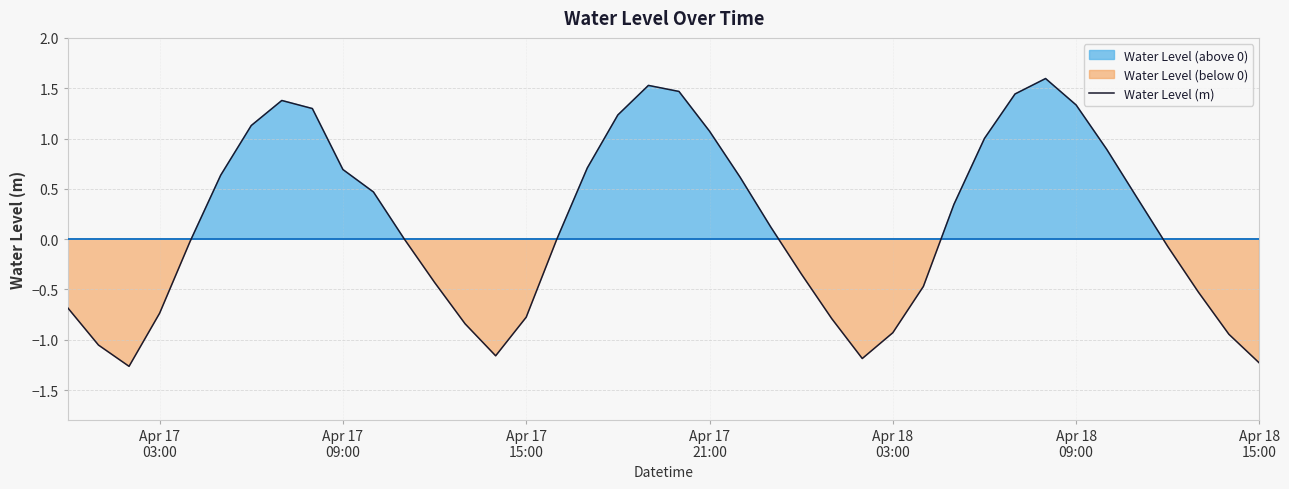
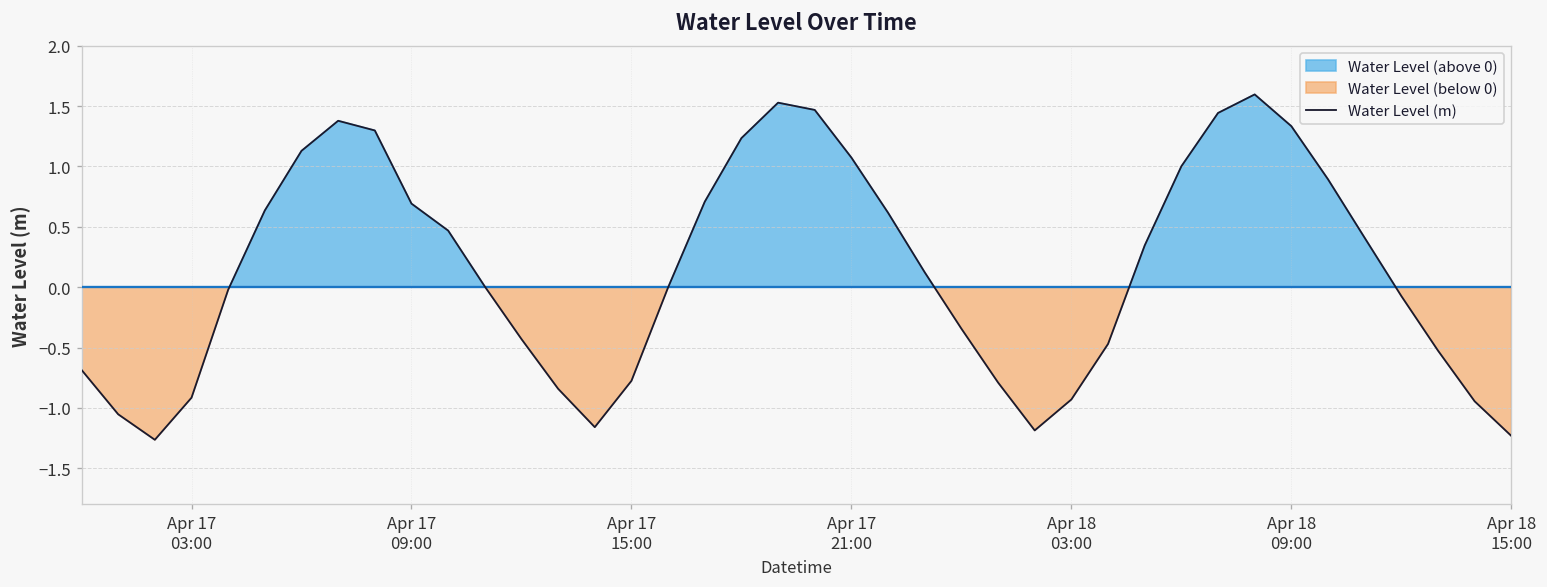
Apr 17 03:00: -0.74 -> -0.92
